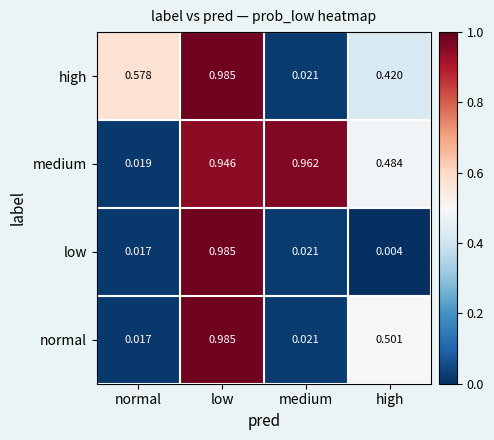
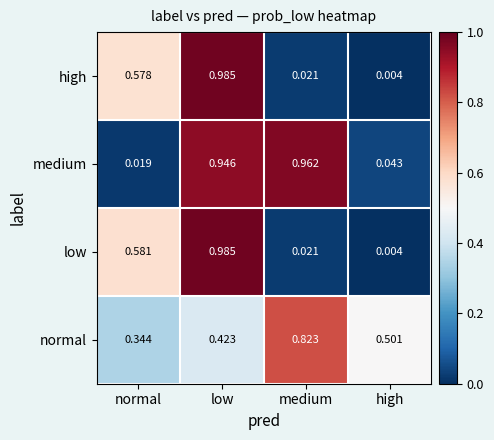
high, high: 0.420 -> 0.004
medium, high: 0.484 -> 0.043
low, normal: 0.017 -> 0.581
normal, normal: 0.017 -> 0.344
normal, low: 0.985 -> 0.423
normal, medium: 0.021 -> 0.823
